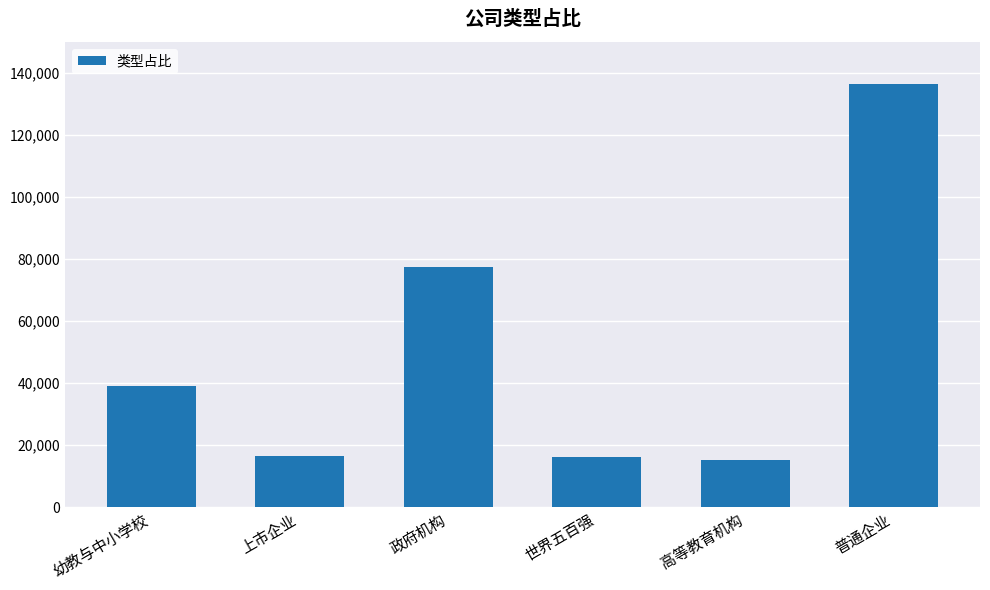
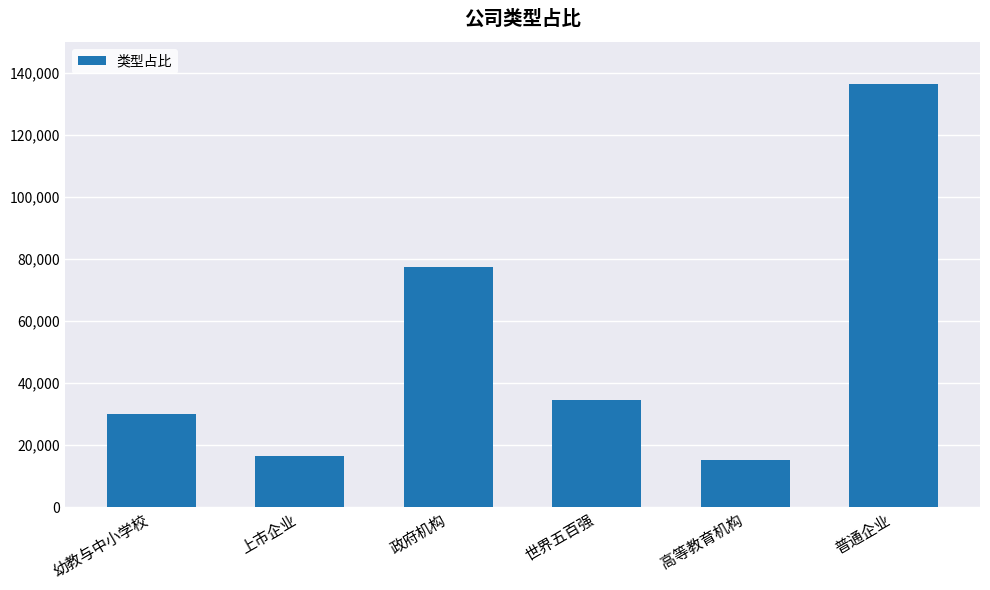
幼教与中小学校: 39,000 -> 30,000
世界五百强: 16,000 -> 34,000
